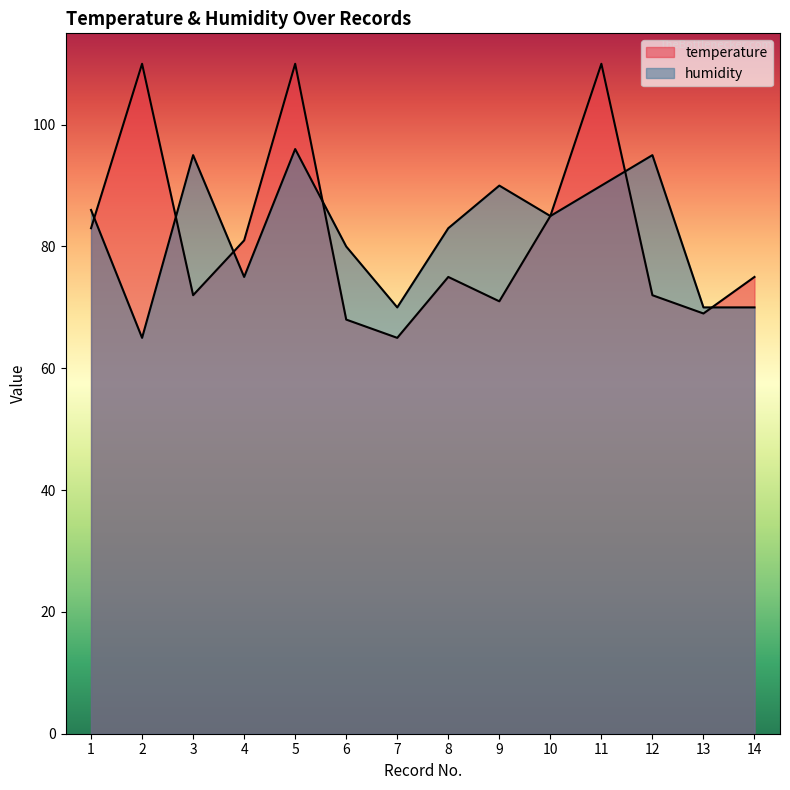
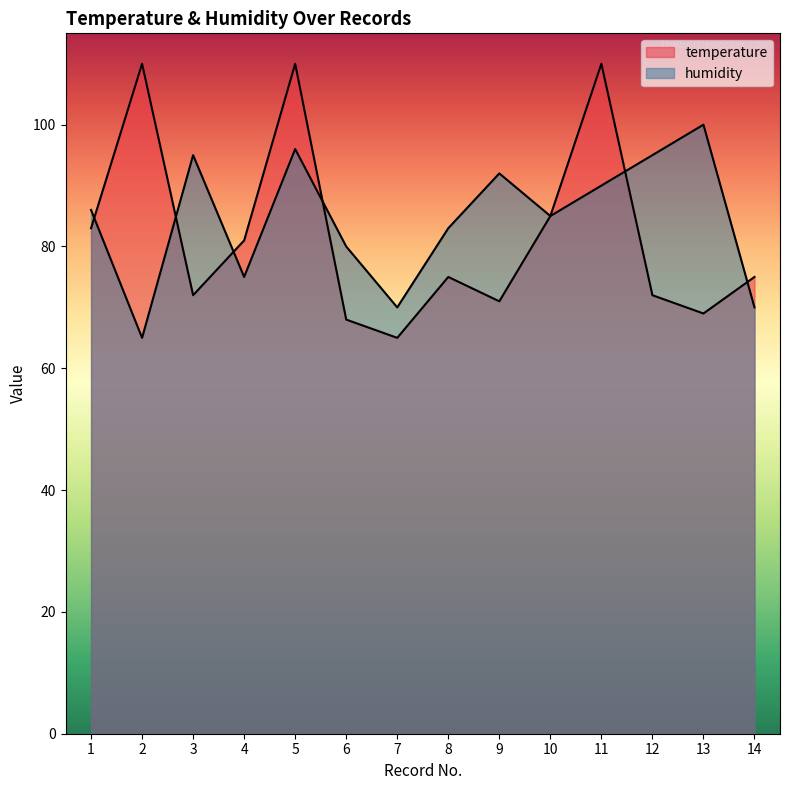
humidity, 9: 90 -> 92
humidity, 13: 70 -> 100
